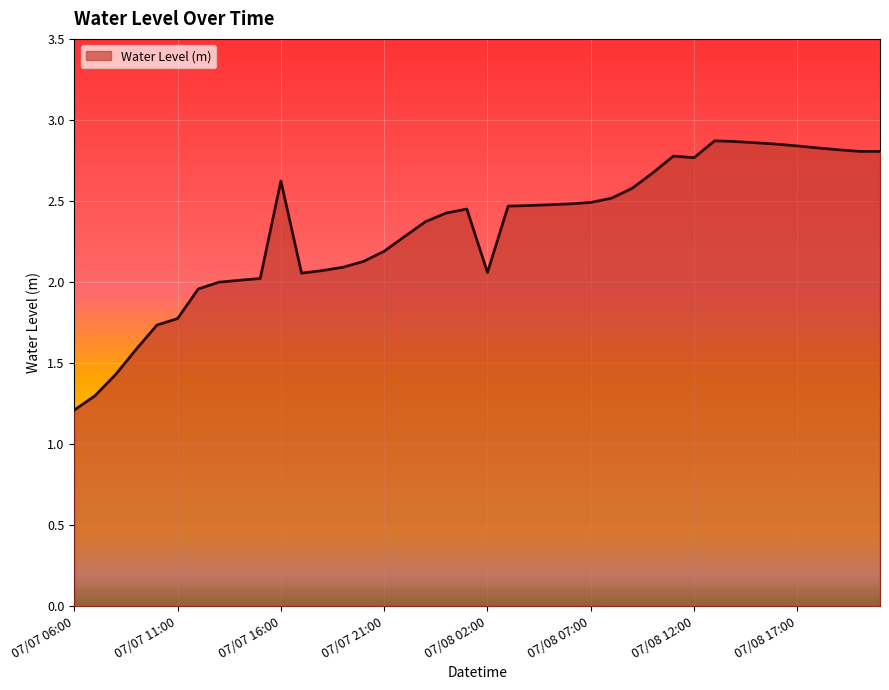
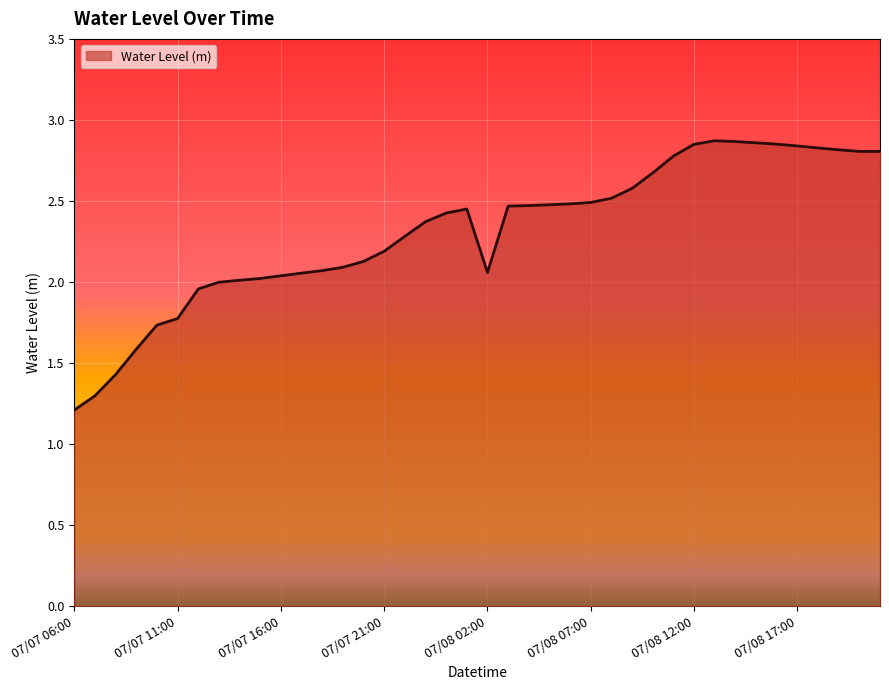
07/07 16:00: 2.62 -> 2.04
07/08 12:00: 2.77 -> 2.85
